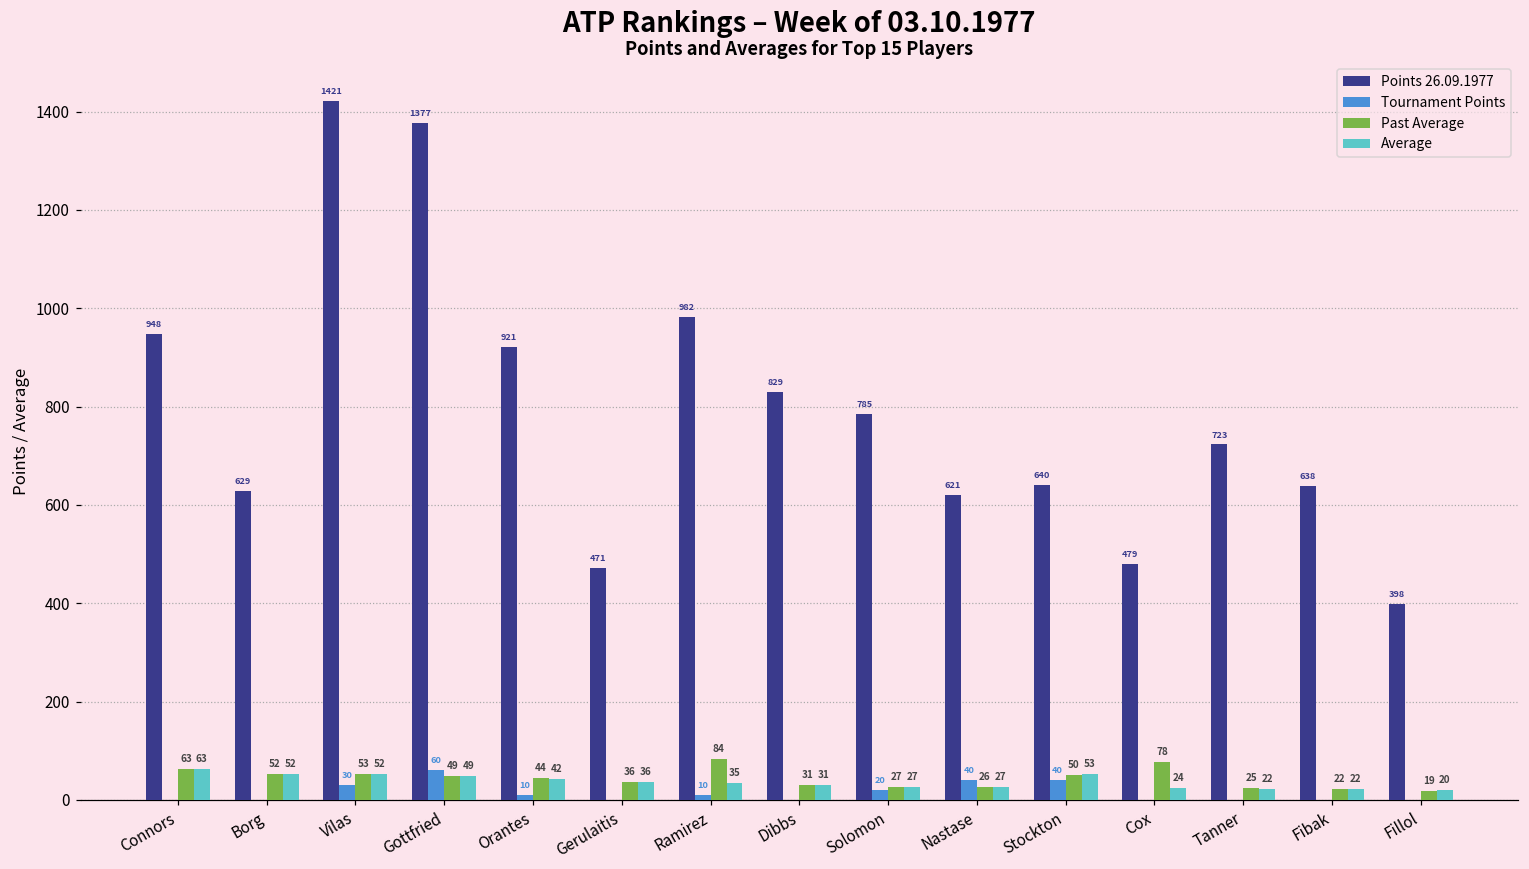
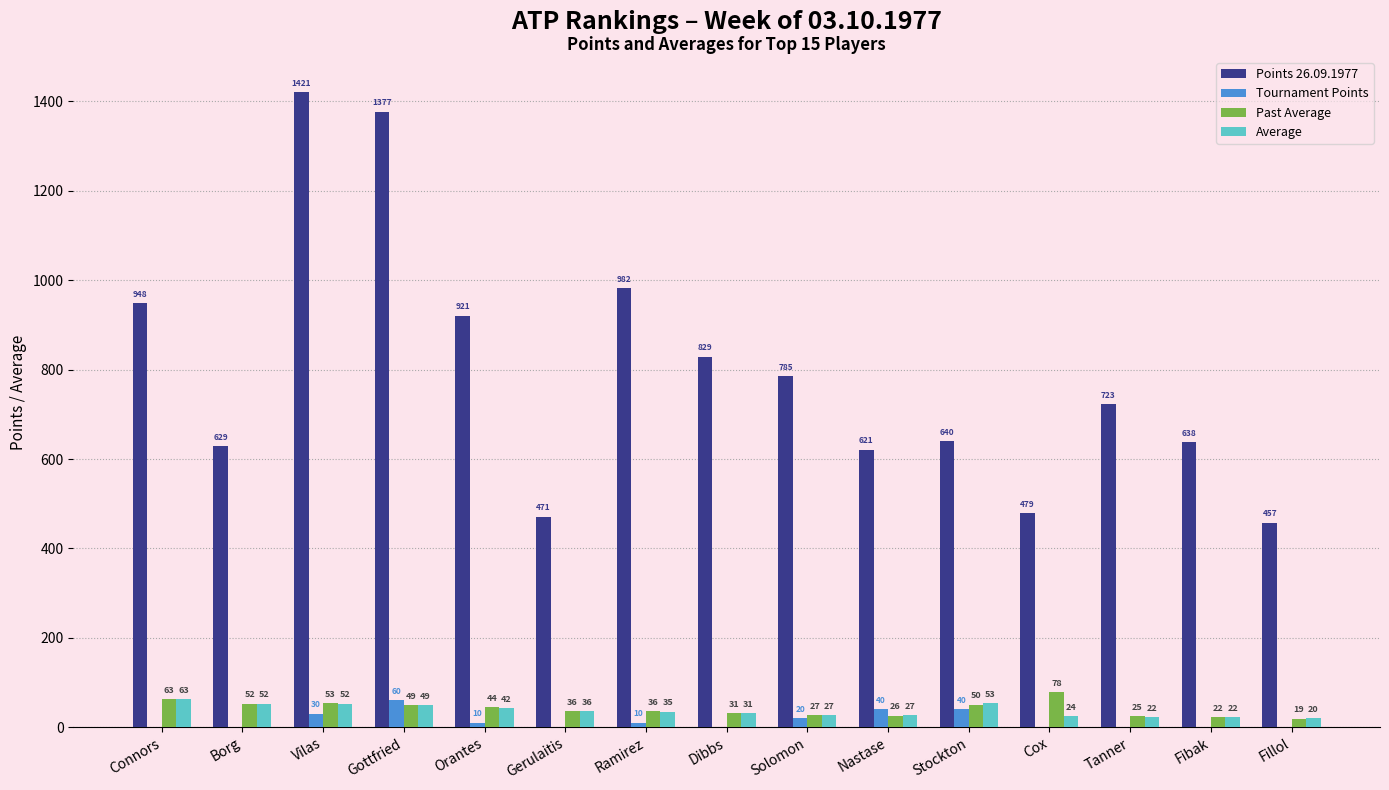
Past Average, Ramirez: 84 -> 36
Points 26.09.1977, Fillol: 398 -> 457
